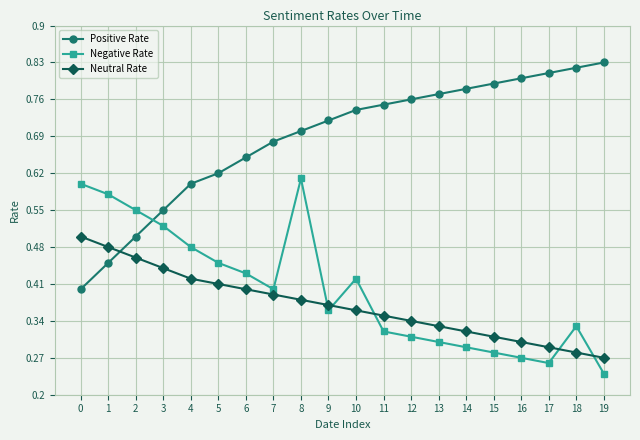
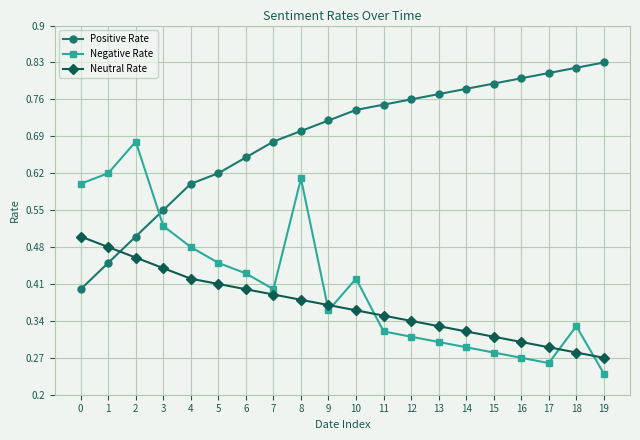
Negative Rate, 1: 0.58 -> 0.62
Negative Rate, 2: 0.55 -> 0.68
